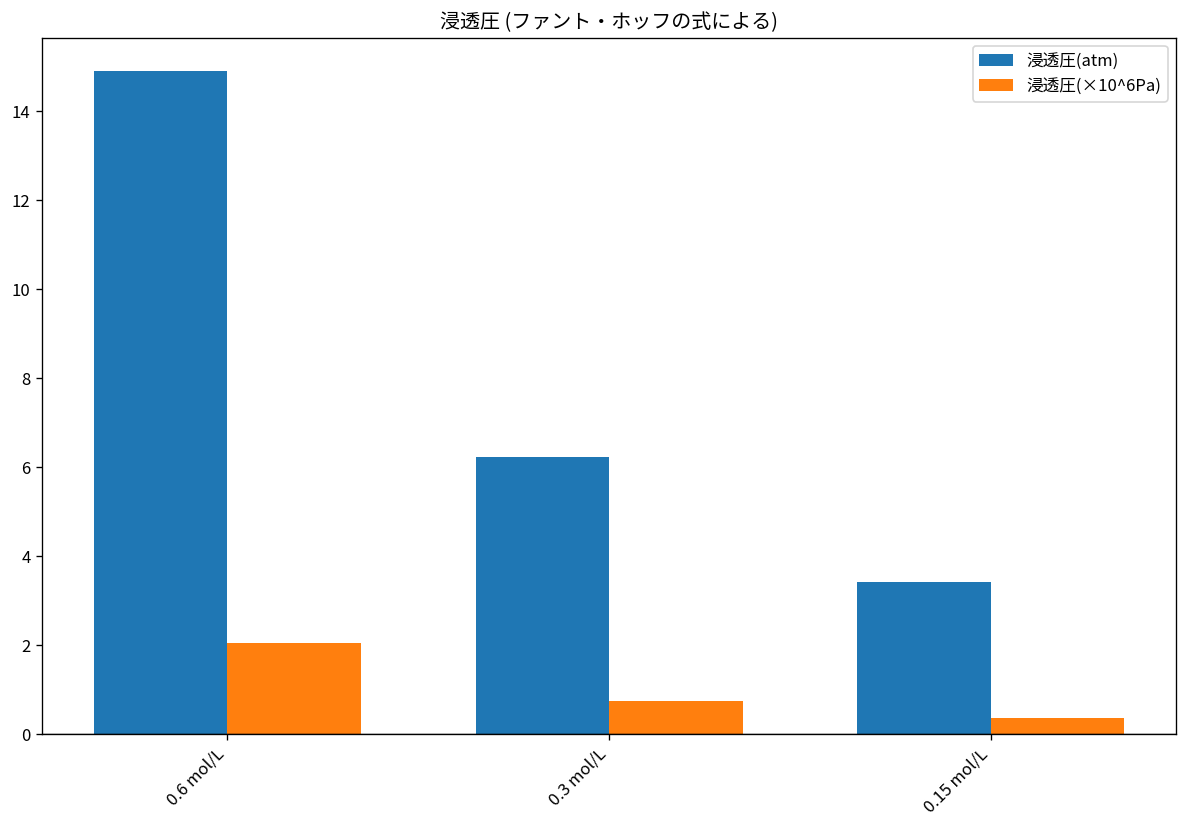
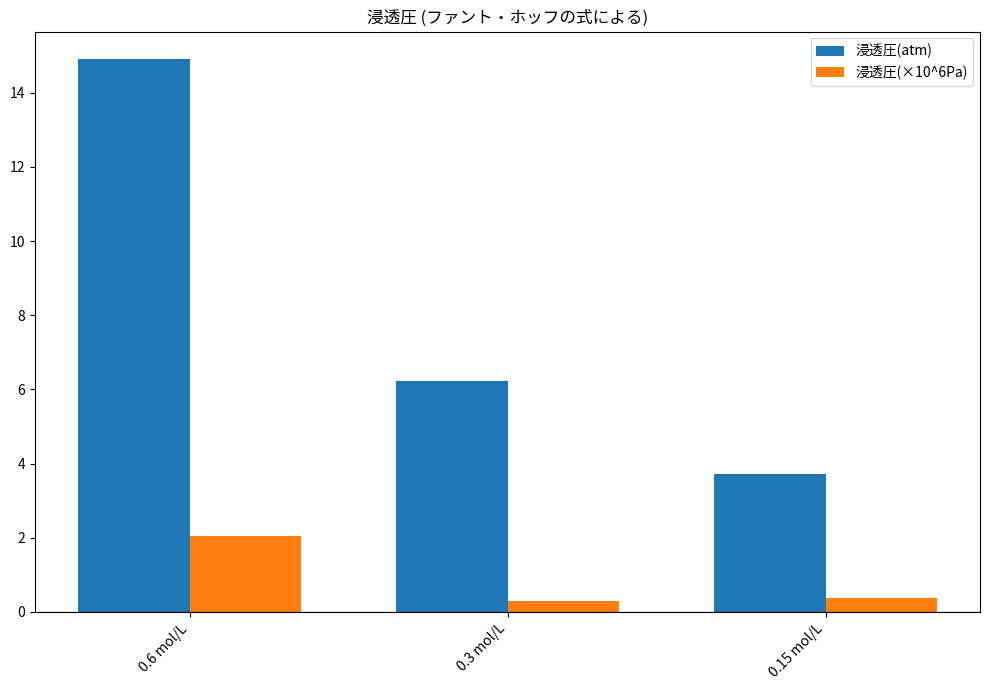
浸透圧(×10^6Pa), 0.3 mol/L: 0.8 -> 0.3
浸透圧(atm), 0.15 mol/L: 3.4 -> 3.7
